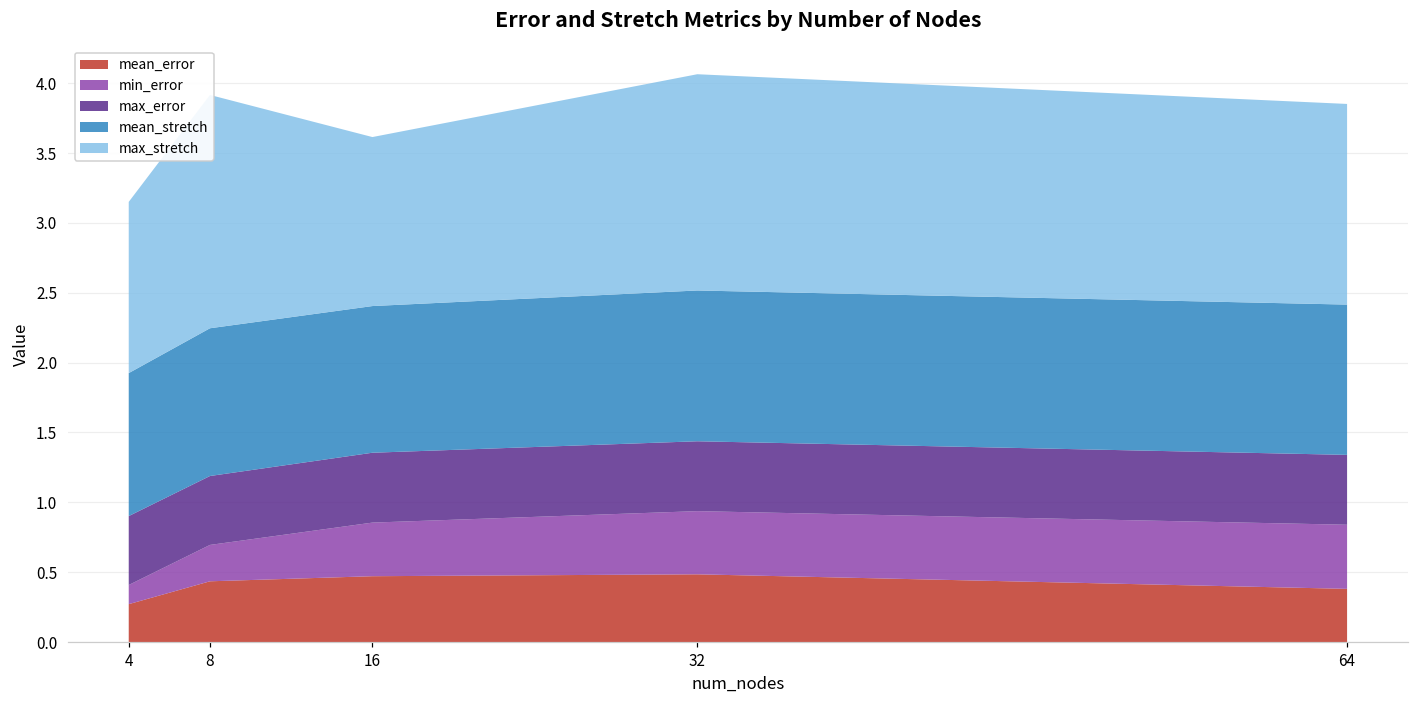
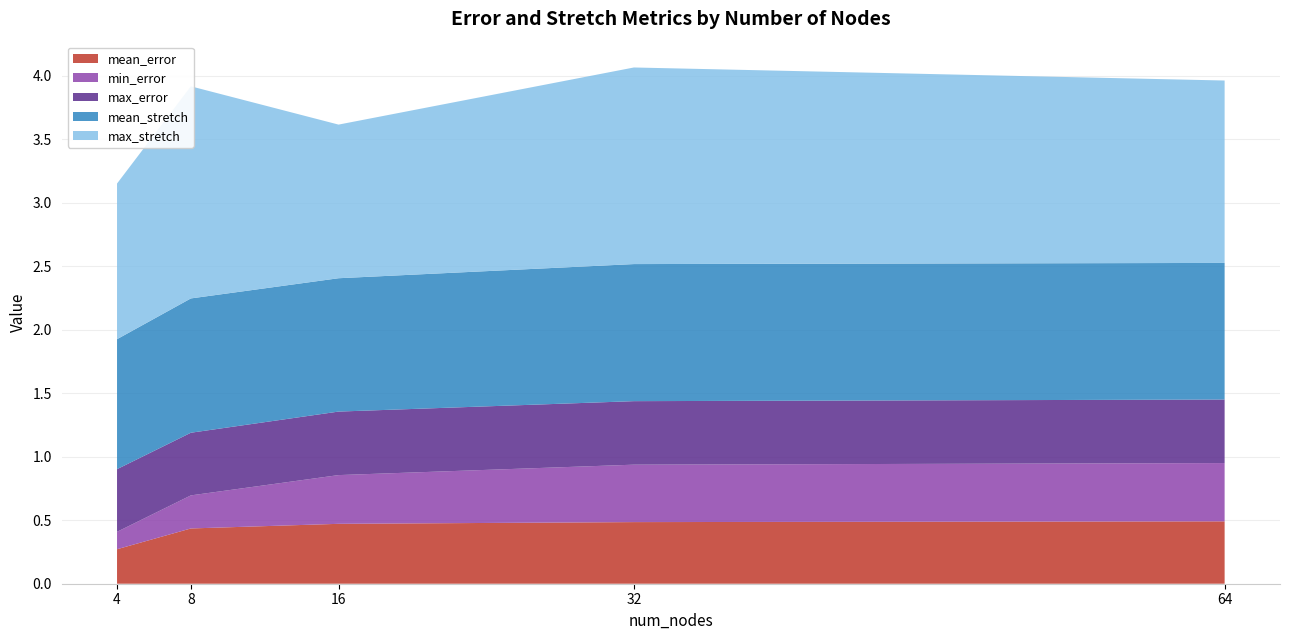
mean_error, 64: 0.38 -> 0.49
